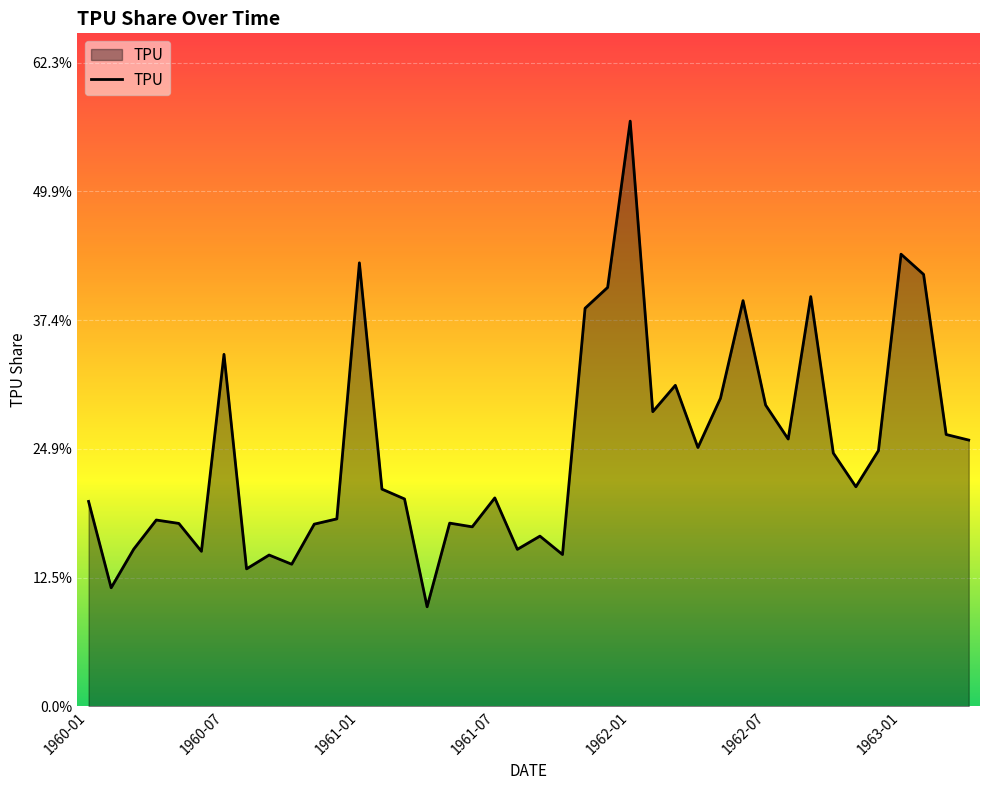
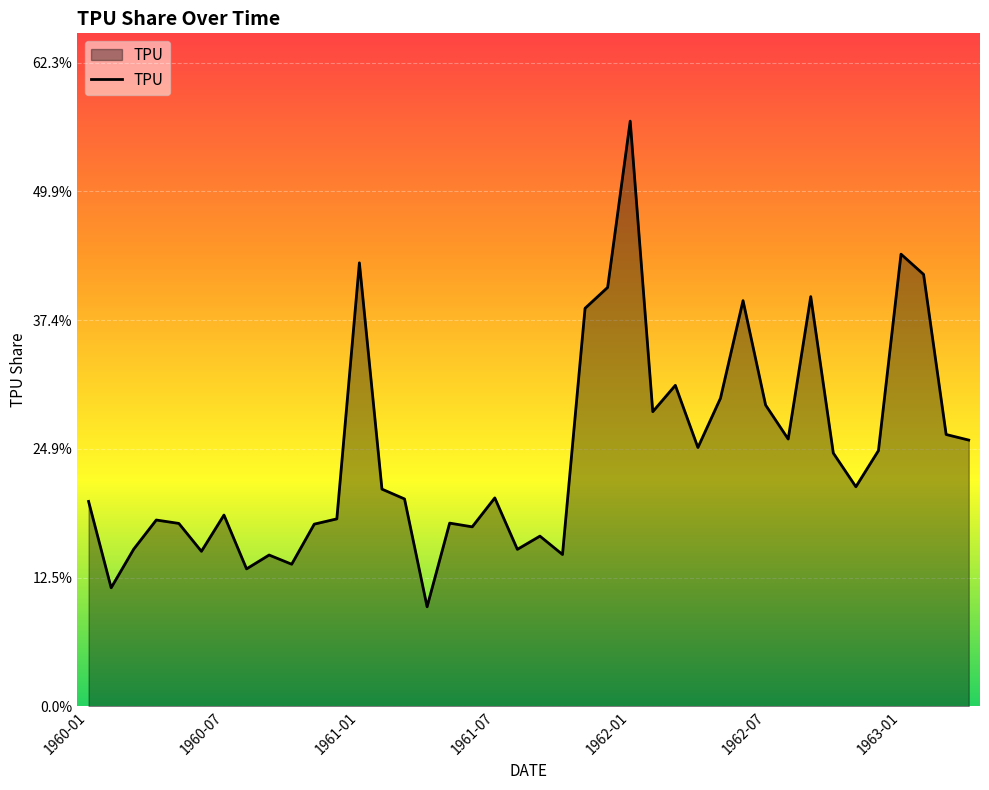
1960-07: 34.1% -> 18.5%
